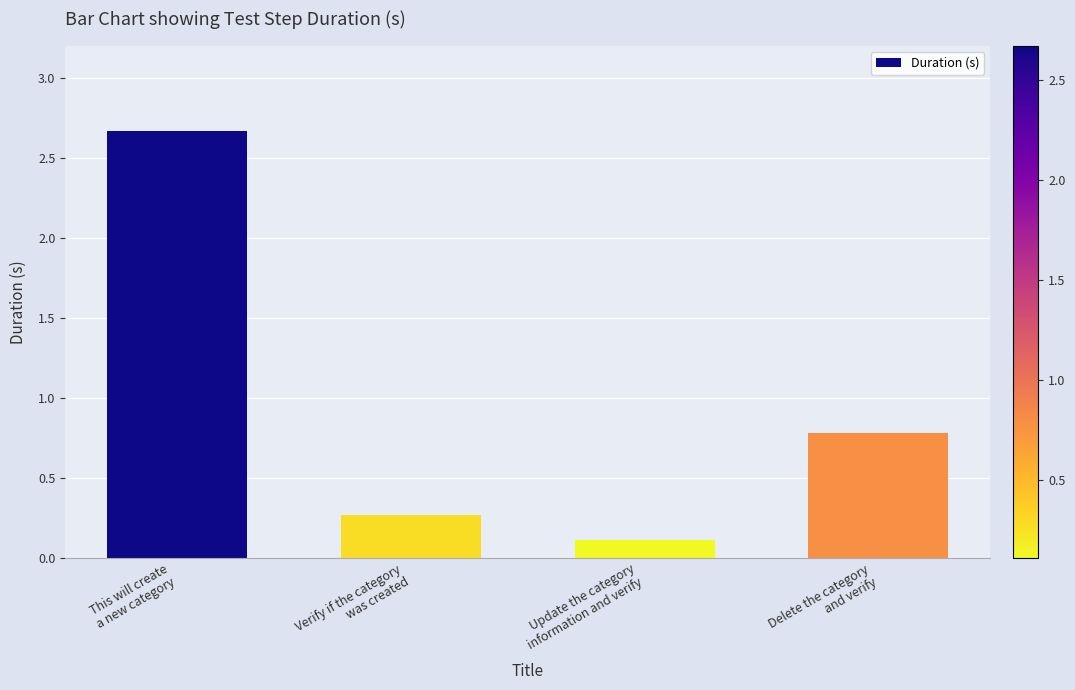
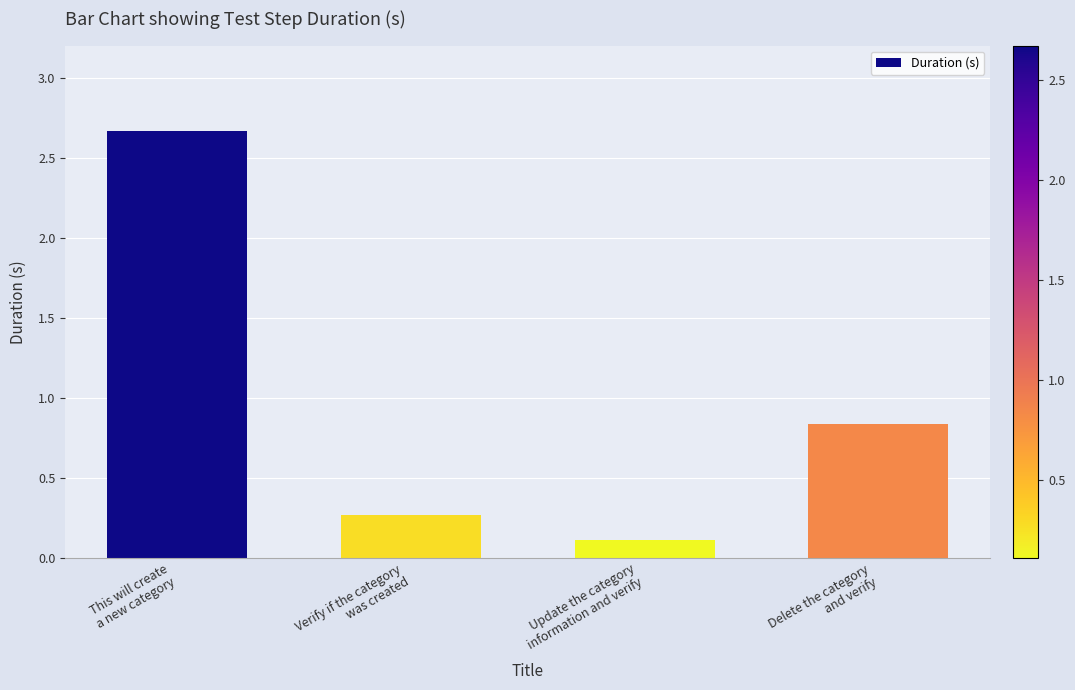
Delete the category and verify: 0.78 -> 0.84
